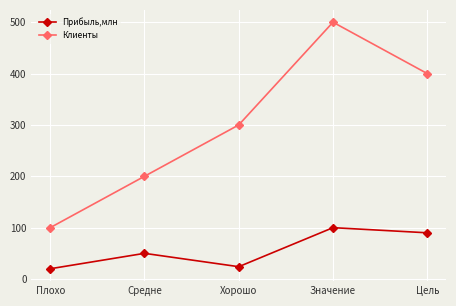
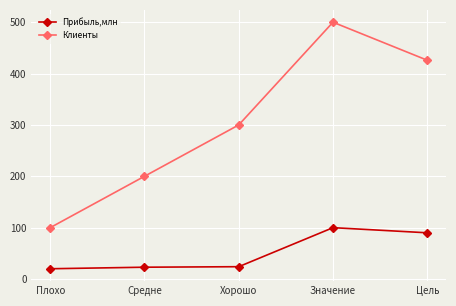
Прибыль,млн, Средне: 50 -> 20
Клиенты, Цель: 400 -> 430
